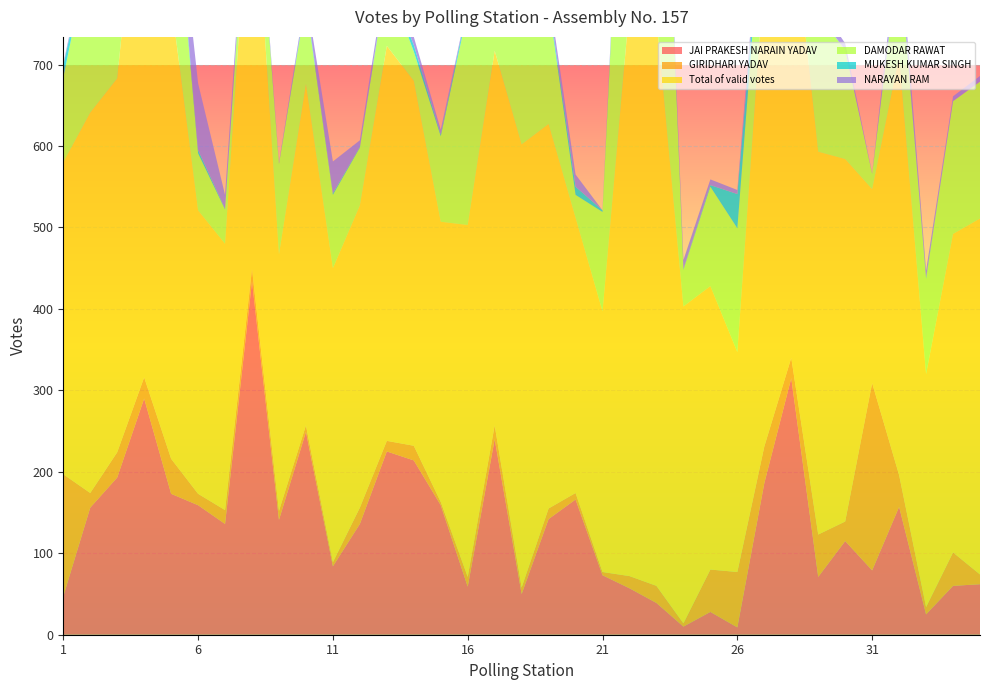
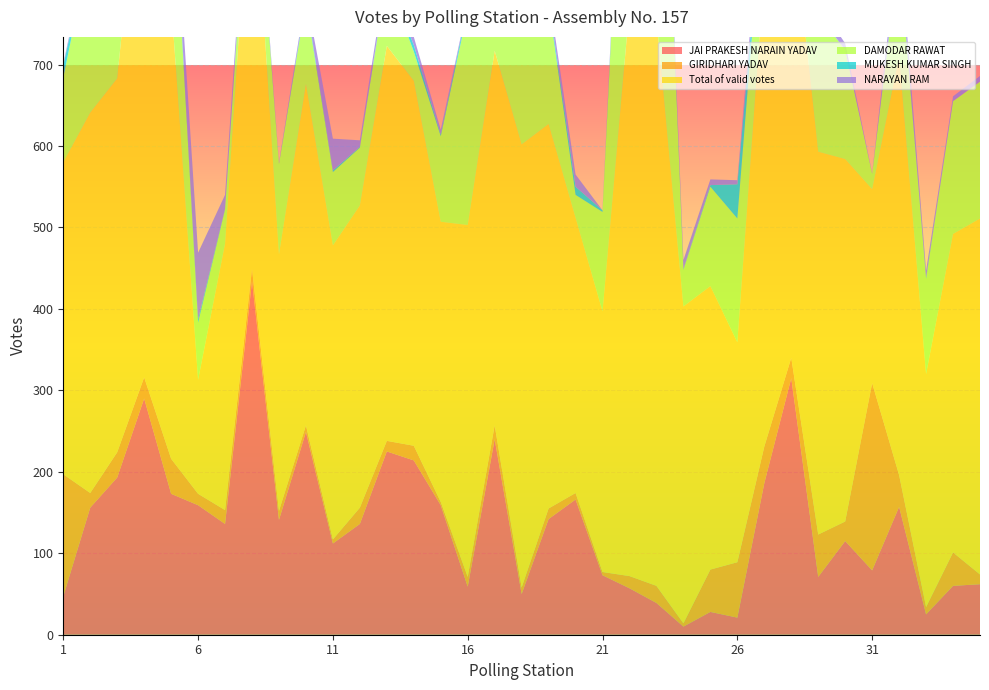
Total of valid votes, 6: 350 -> 140
JAI PRAKESH NARAIN YADAV, 11: 80 -> 110
JAI PRAKESH NARAIN YADAV, 26: 10 -> 20
